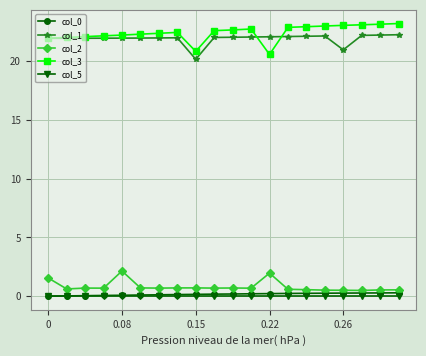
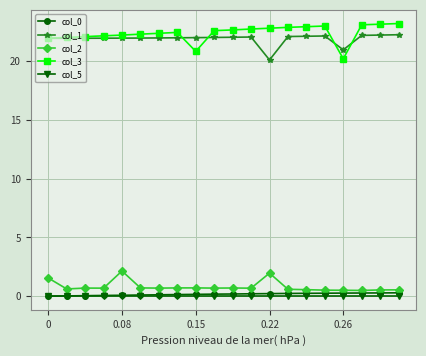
col_1, 0.15: 20.2 -> 22.0
col_1, 0.22: 22.1 -> 20.1
col_3, 0.22: 20.6 -> 22.8
col_3, 0.26: 23.0 -> 20.2
